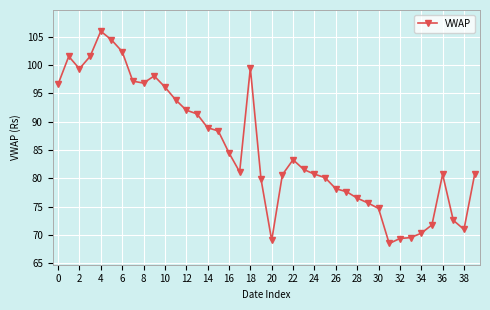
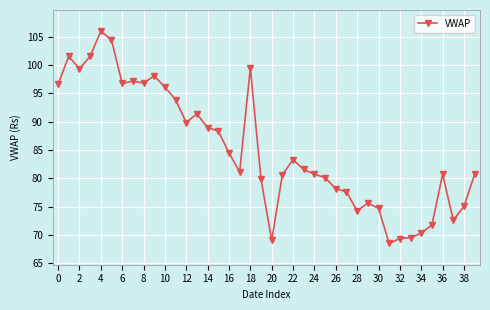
6: 102 -> 97
12: 92 -> 90
28: 77 -> 74
38: 71 -> 75
